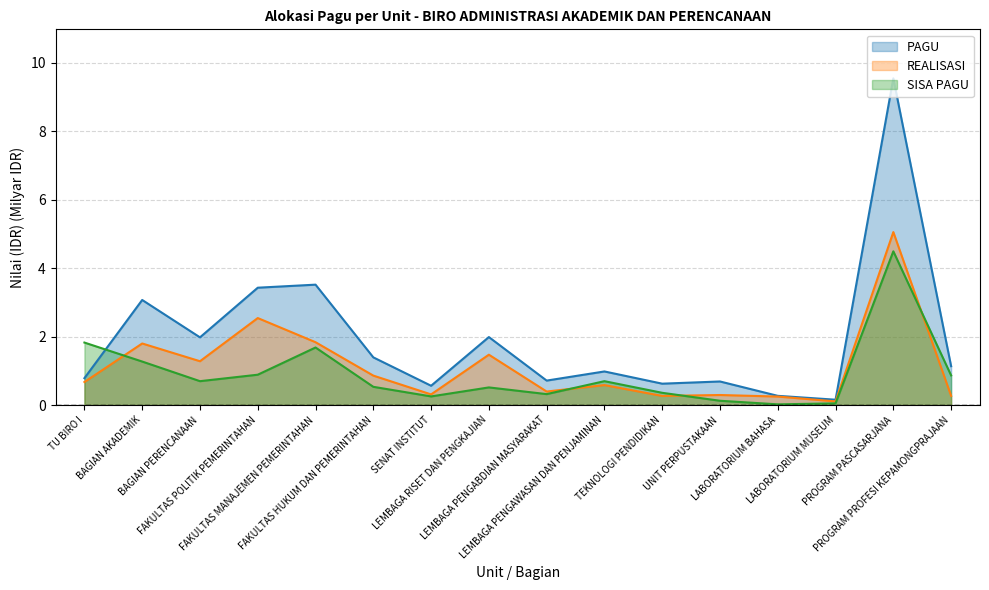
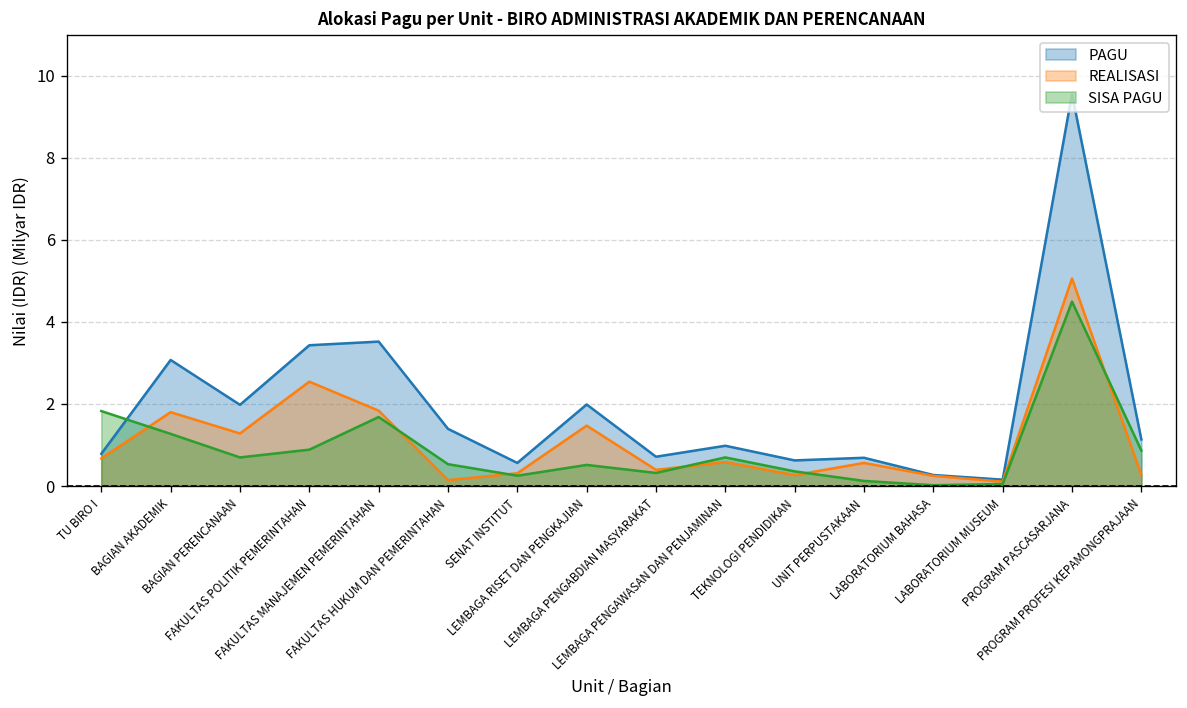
REALISASI, FAKULTAS HUKUM DAN PEMERINTAHAN: 0.9 -> 0.1
REALISASI, UNIT PERPUSTAKAAN: 0.3 -> 0.6
